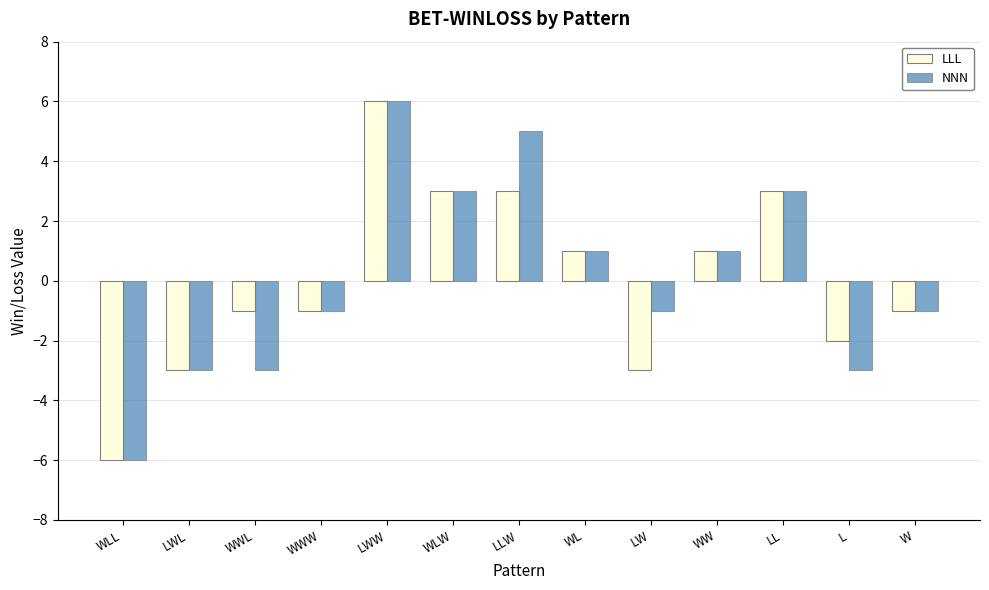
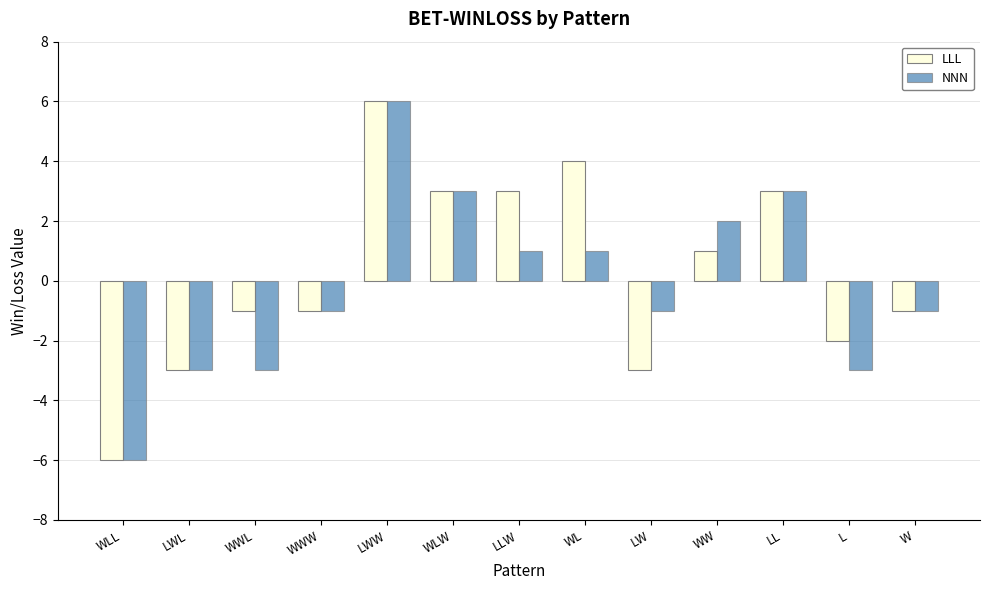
NNN, LLW: 5 -> 1
LLL, WL: 1 -> 4
NNN, WW: 1 -> 2
